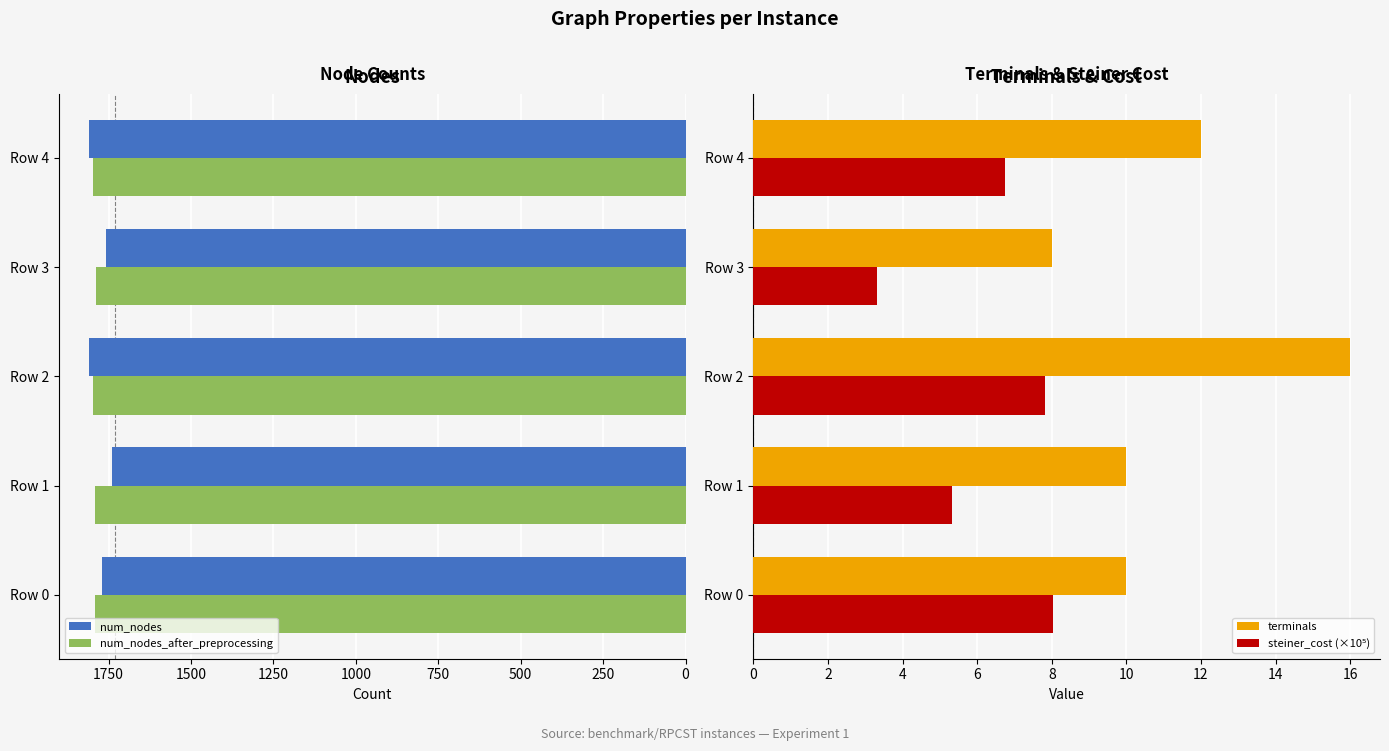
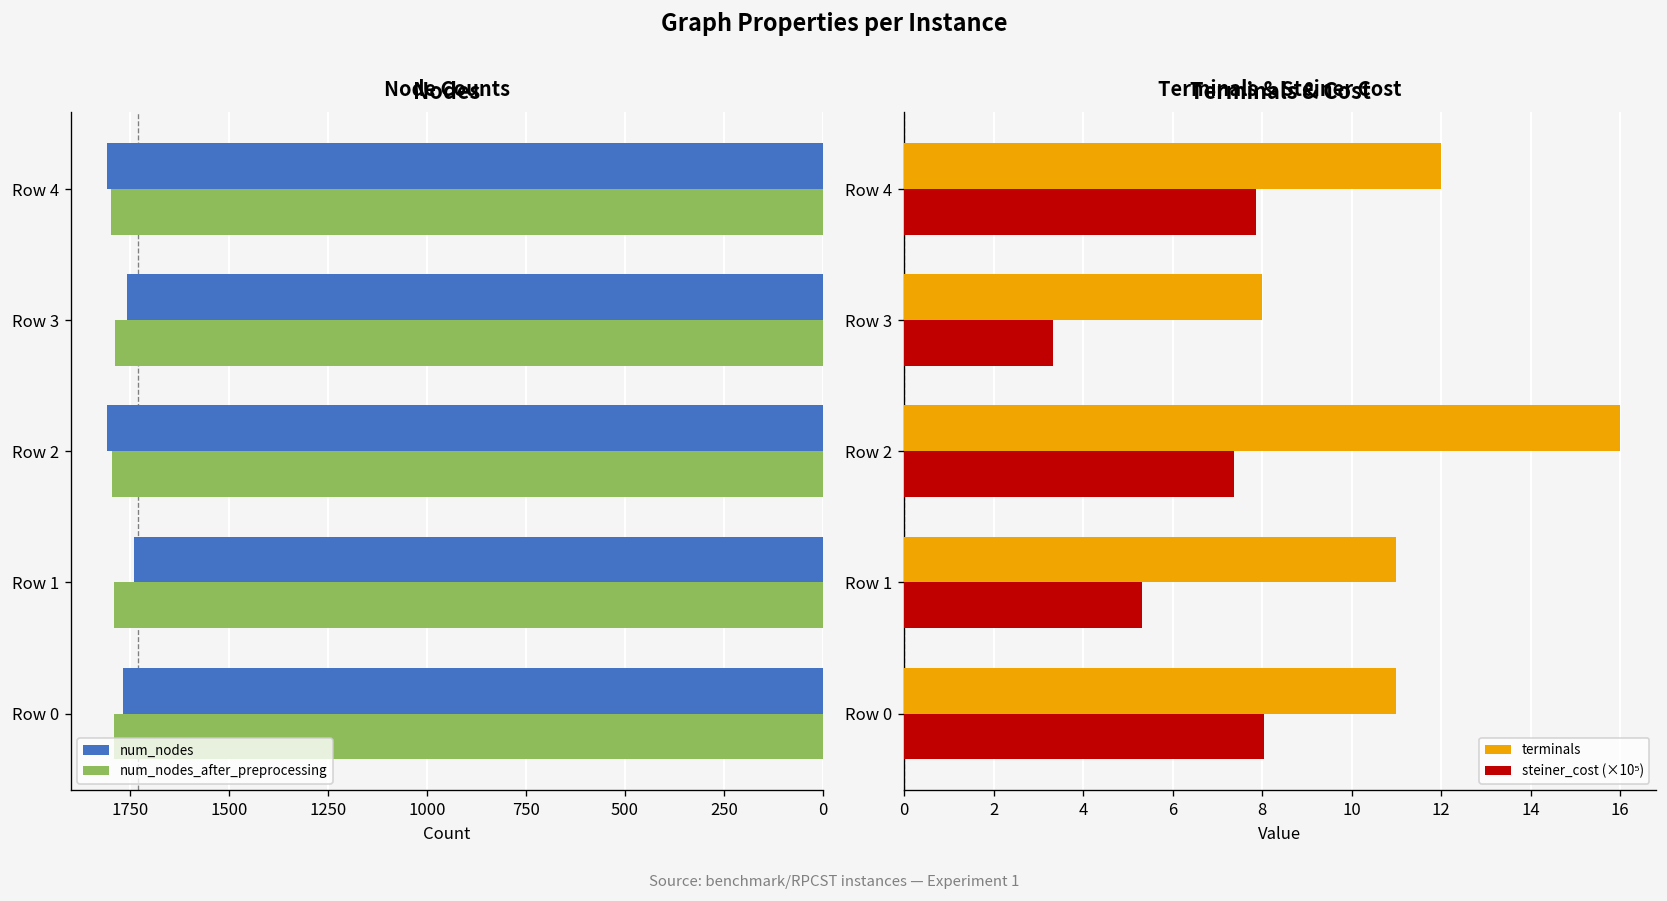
Terminals & Steiner Cost, steiner_cost (×10⁵), Row 4: 6.7 -> 7.9
Terminals & Steiner Cost, steiner_cost (×10⁵), Row 2: 7.8 -> 7.4
Terminals & Steiner Cost, terminals, Row 1: 10 -> 11
Terminals & Steiner Cost, terminals, Row 0: 10 -> 11
